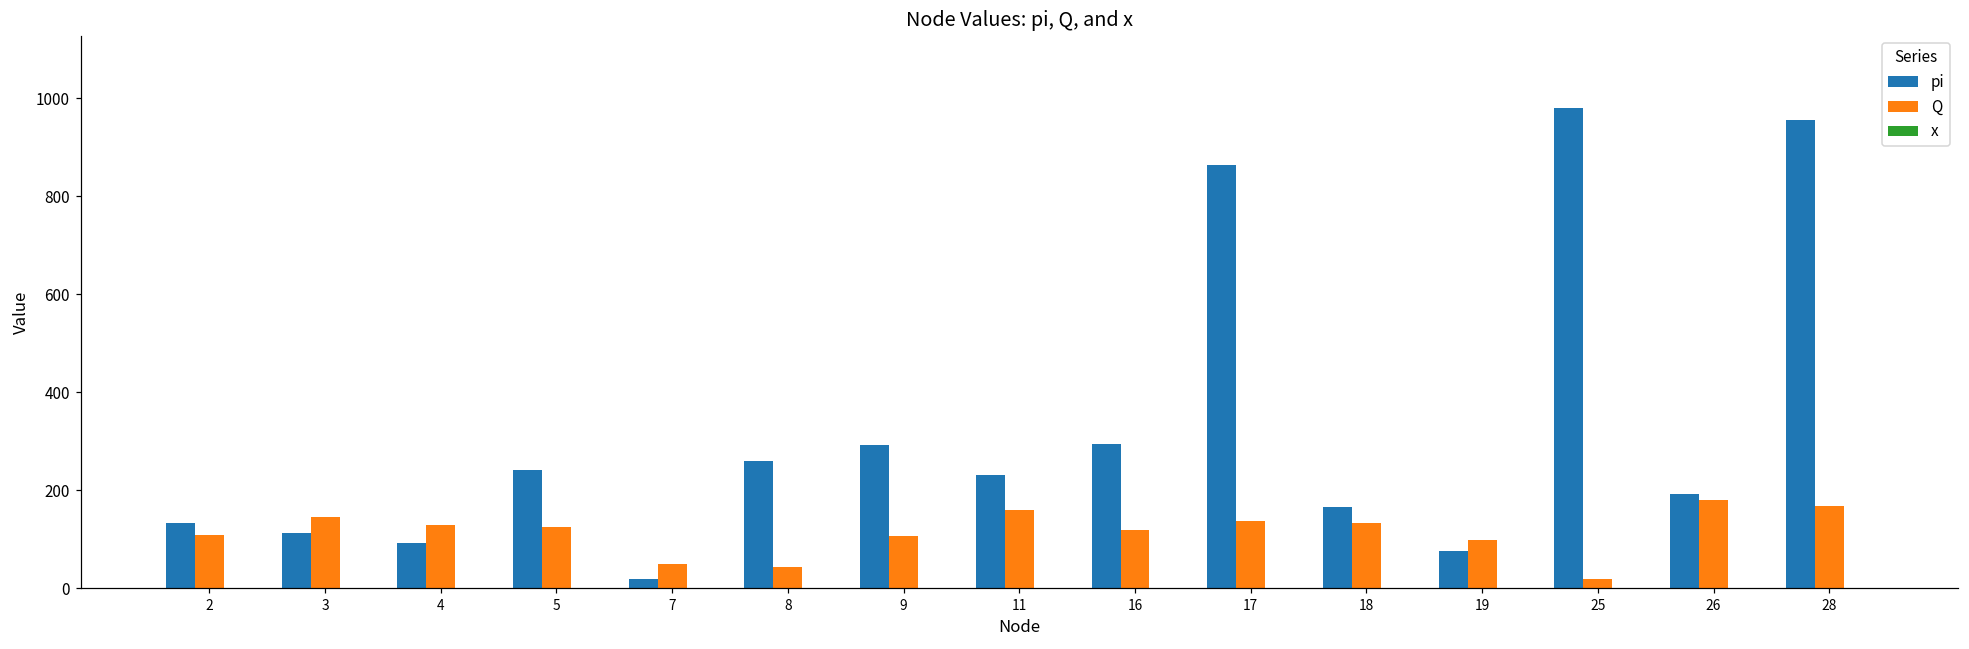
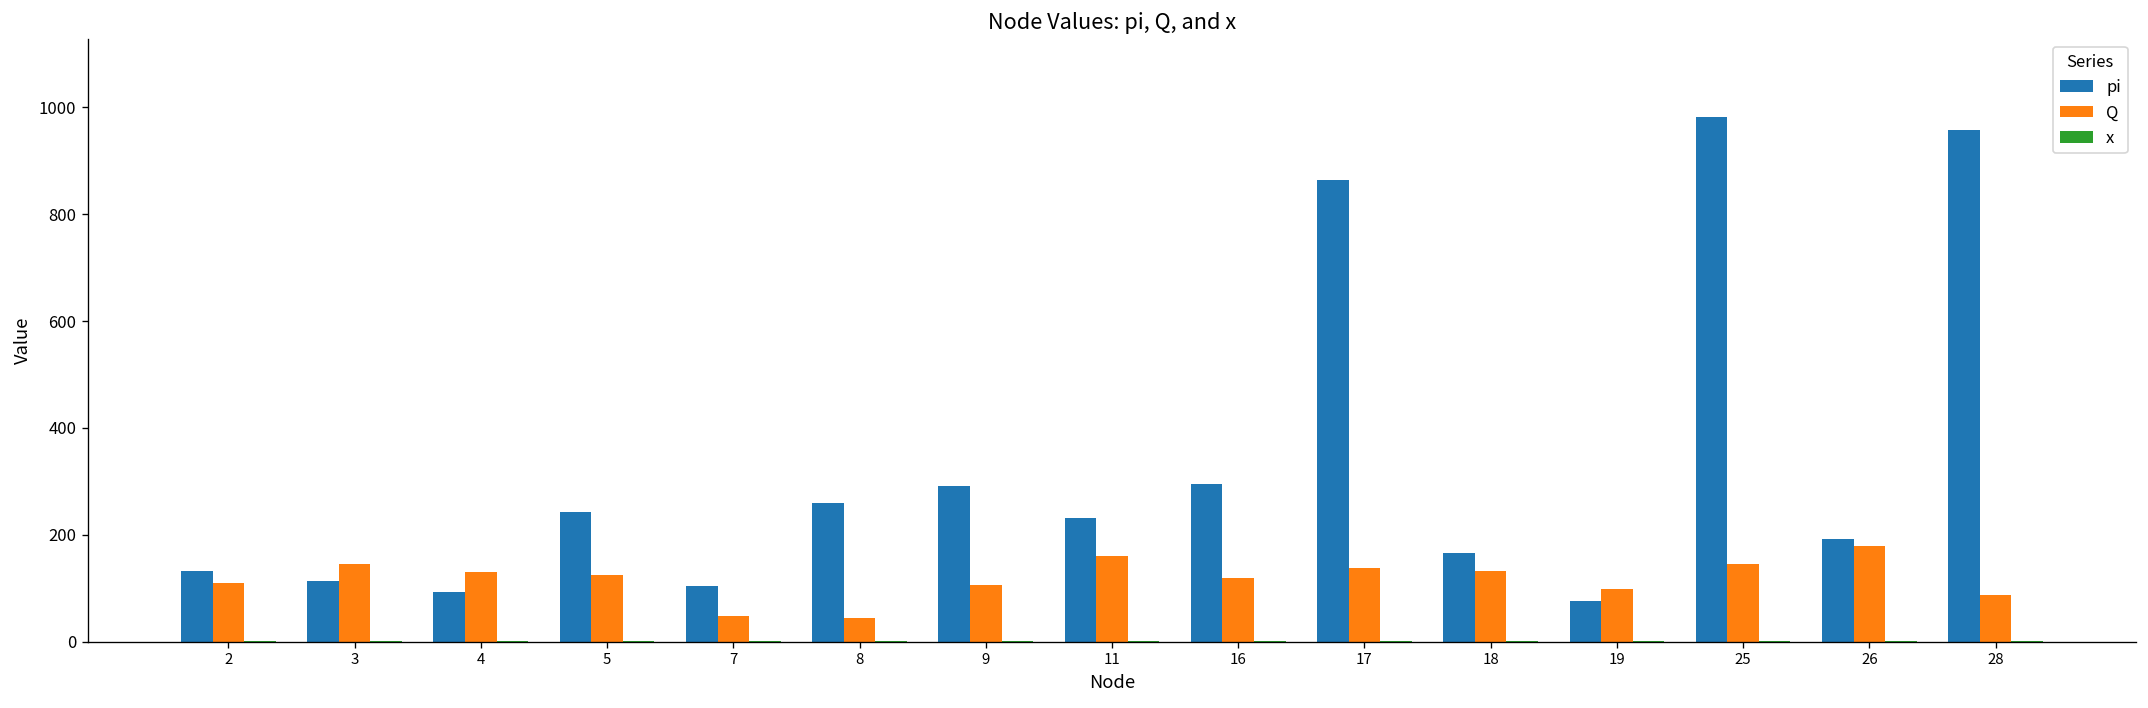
pi, 7: 20 -> 100
Q, 25: 20 -> 150
Q, 28: 170 -> 90
